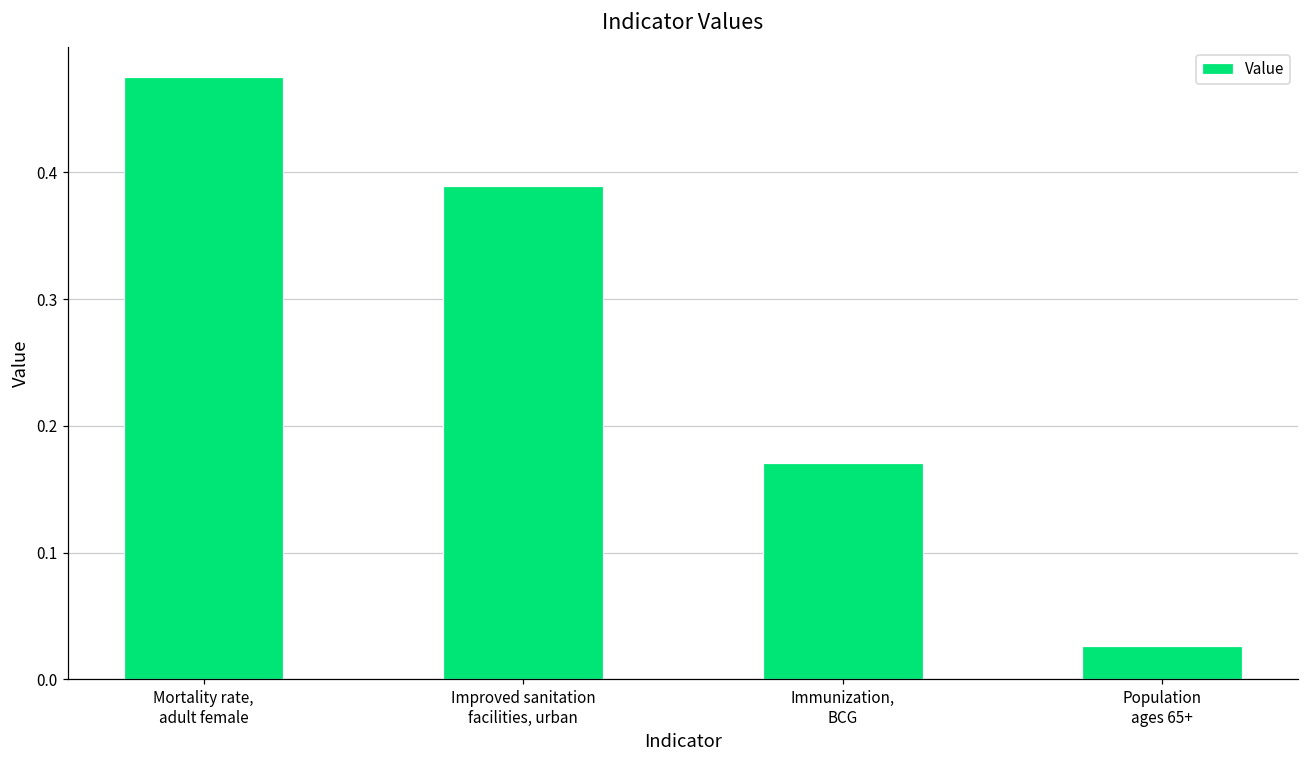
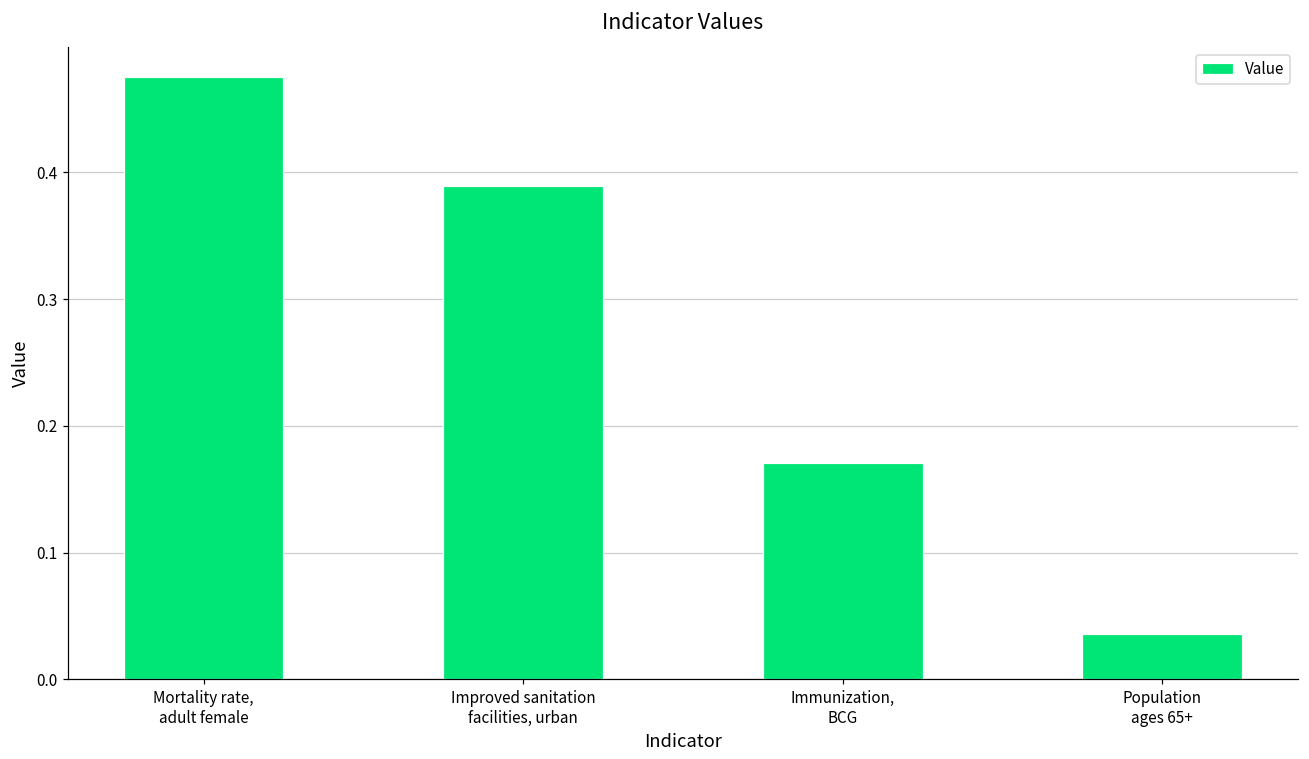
Population ages 65+: 0.026 -> 0.036
